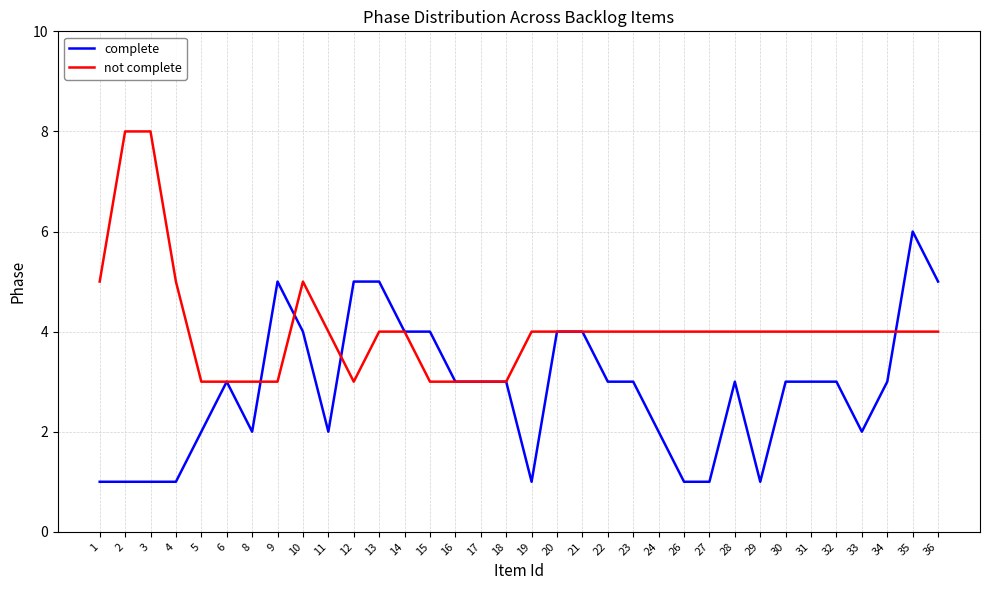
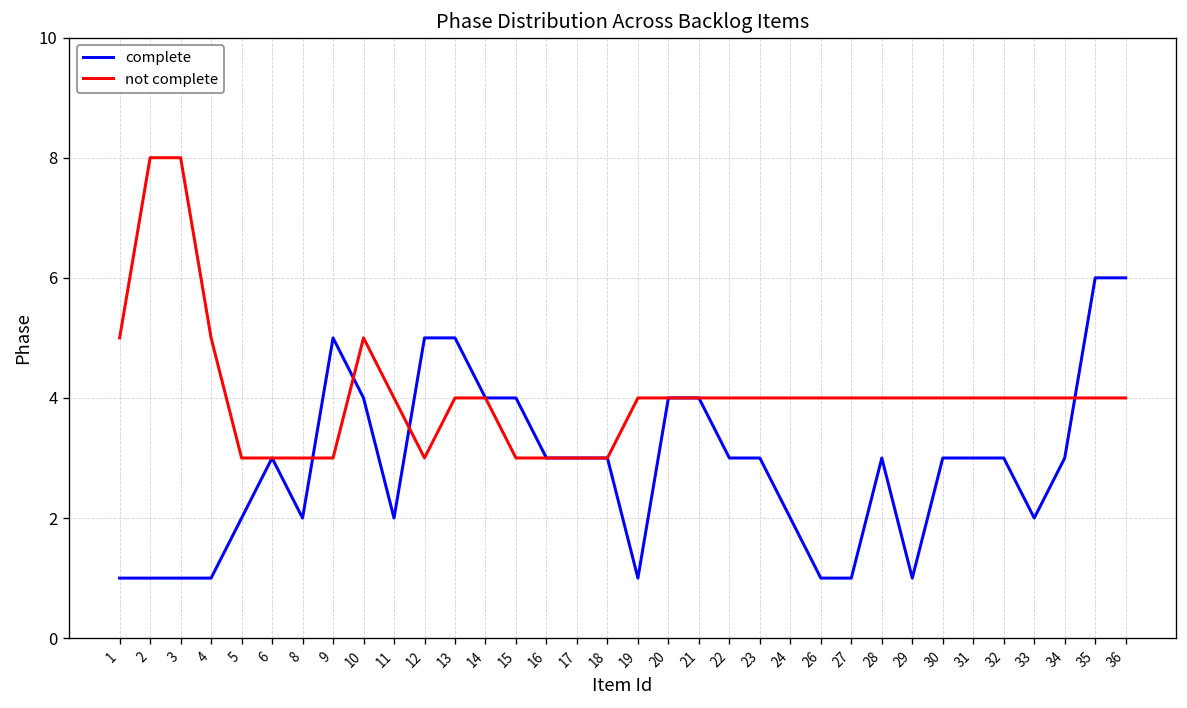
complete, 36: 5 -> 6
